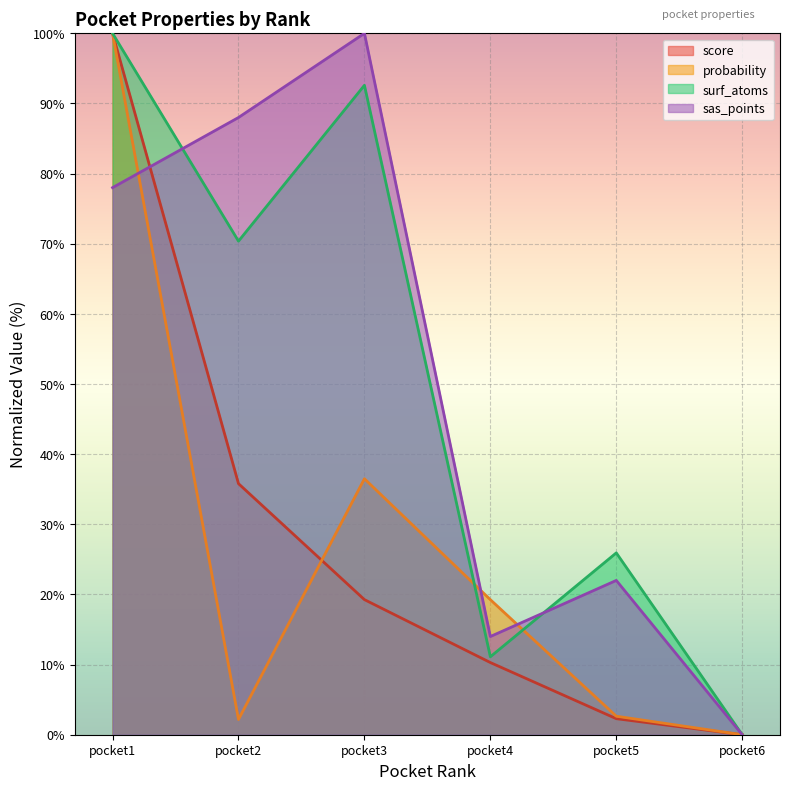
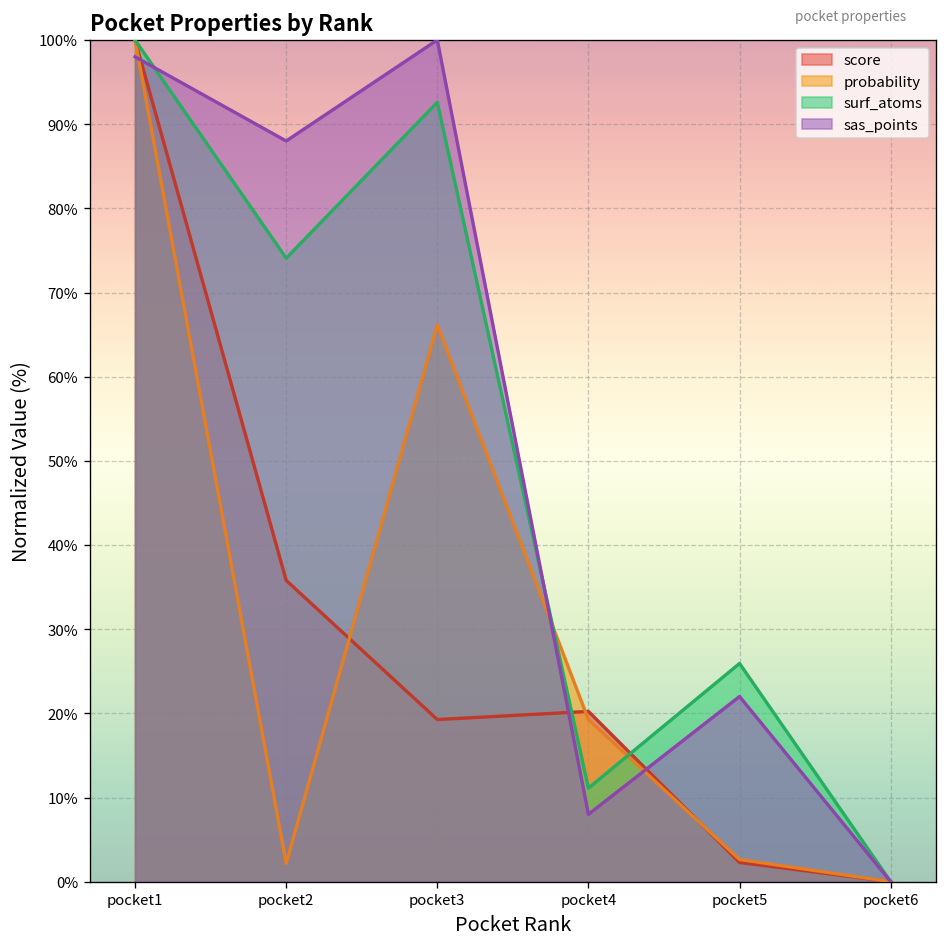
sas_points, pocket1: 78% -> 98%
surf_atoms, pocket2: 70% -> 74%
probability, pocket3: 36% -> 66%
score, pocket4: 10% -> 20%
sas_points, pocket4: 14% -> 8%
